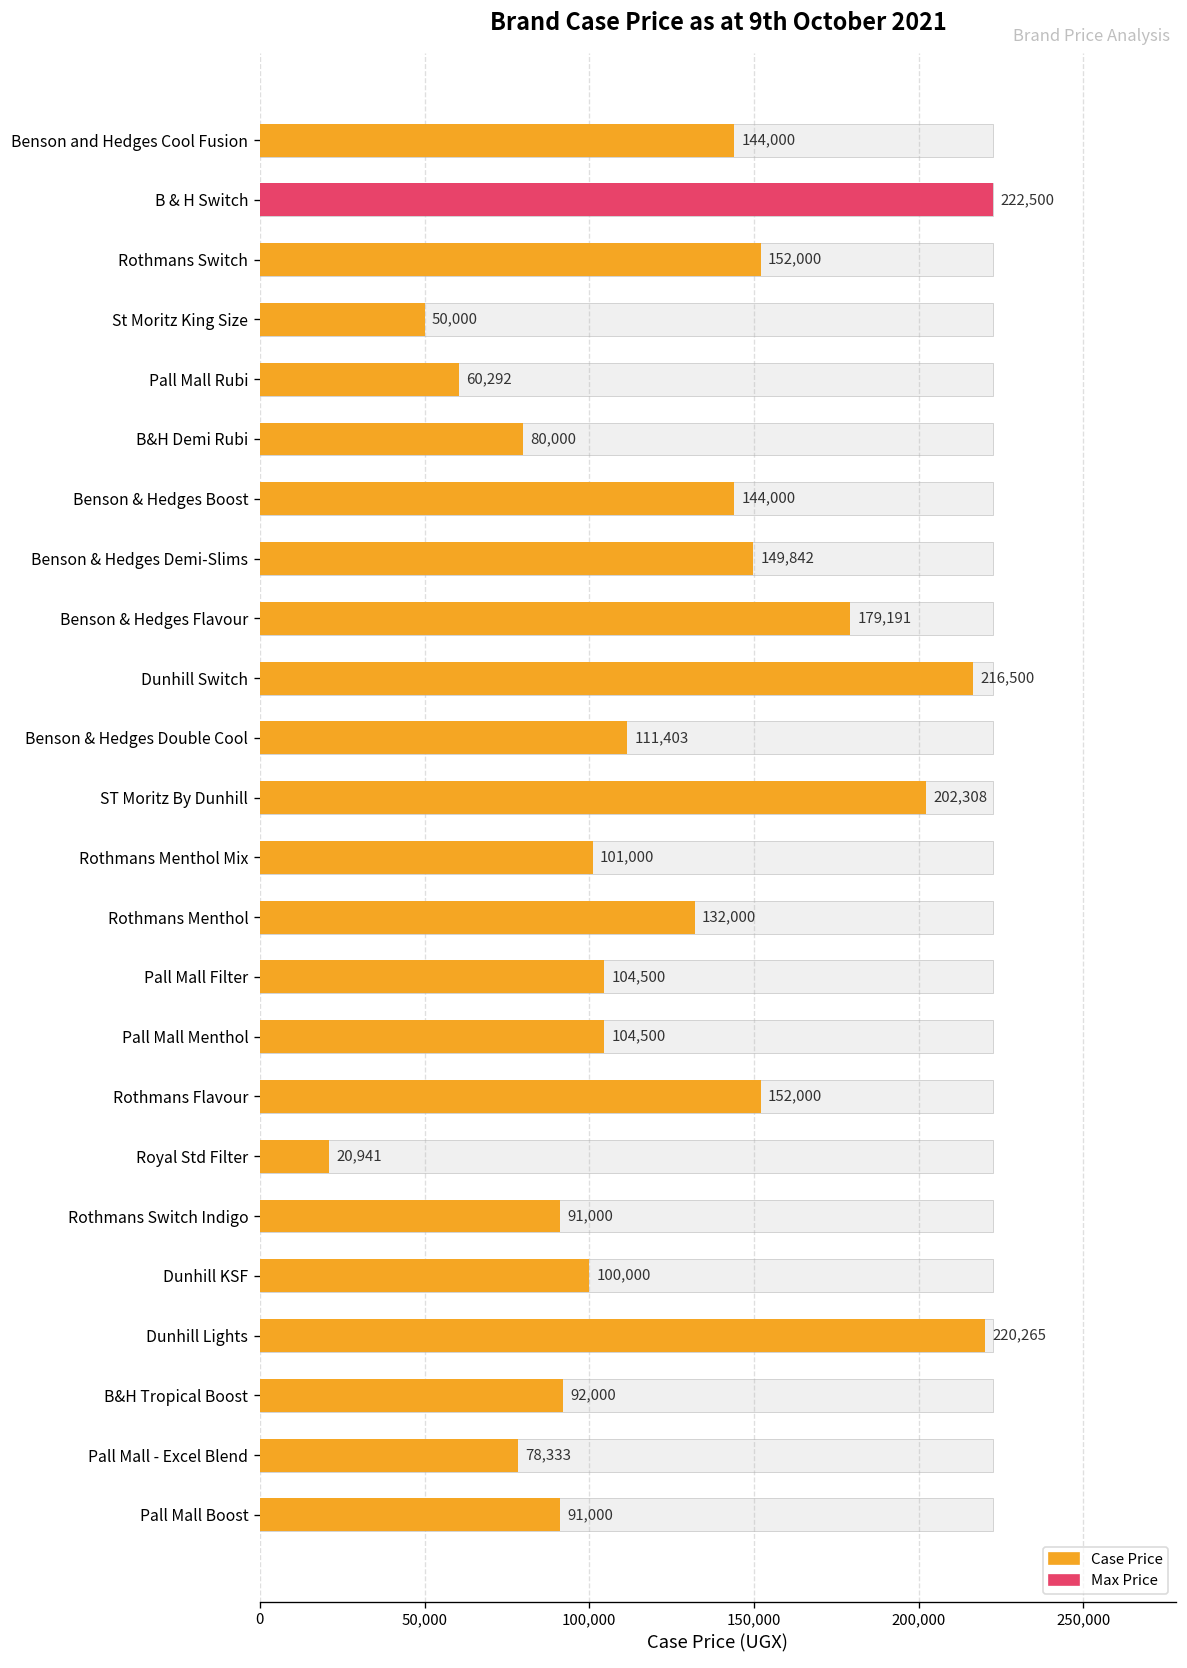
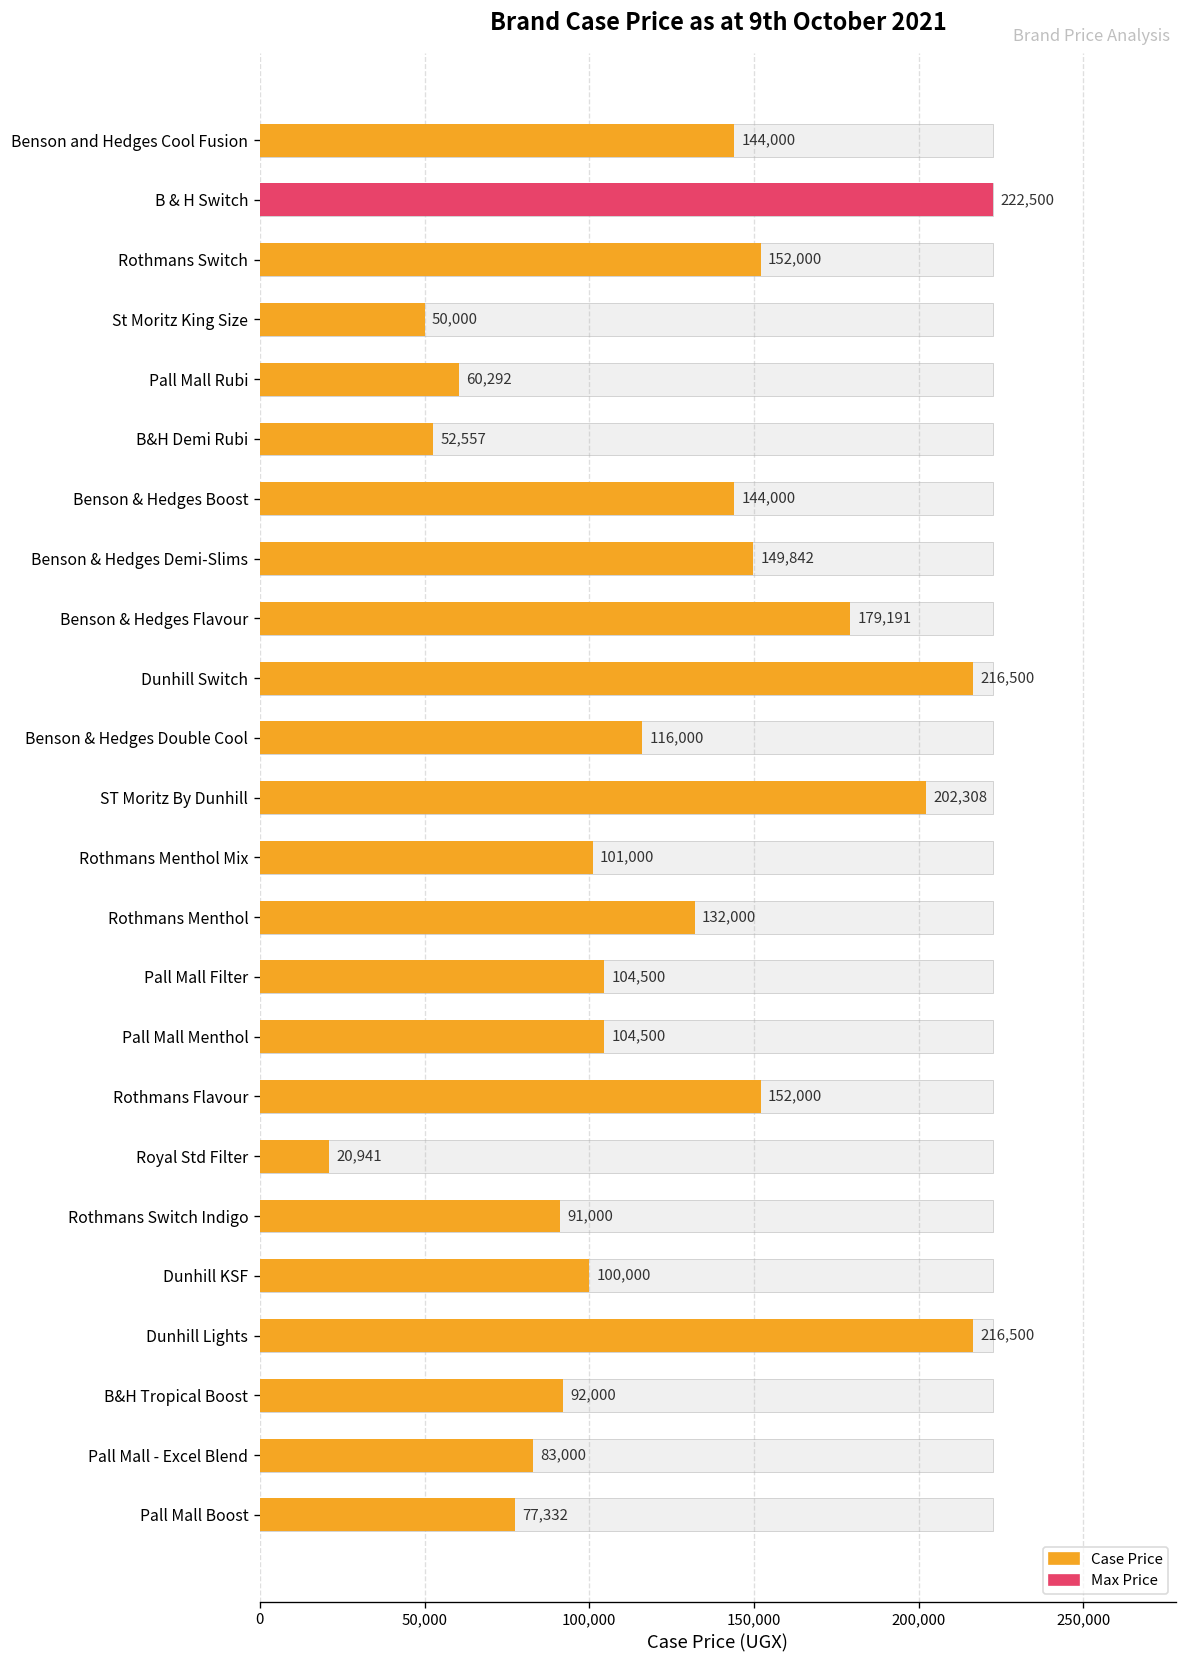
Case Price, B&H Demi Rubi: 80,000 -> 52,557
Case Price, Benson & Hedges Double Cool: 111,403 -> 116,000
Case Price, Dunhill Lights: 220,265 -> 216,500
Case Price, Pall Mall - Excel Blend: 78,333 -> 83,000
Case Price, Pall Mall Boost: 91,000 -> 77,332
